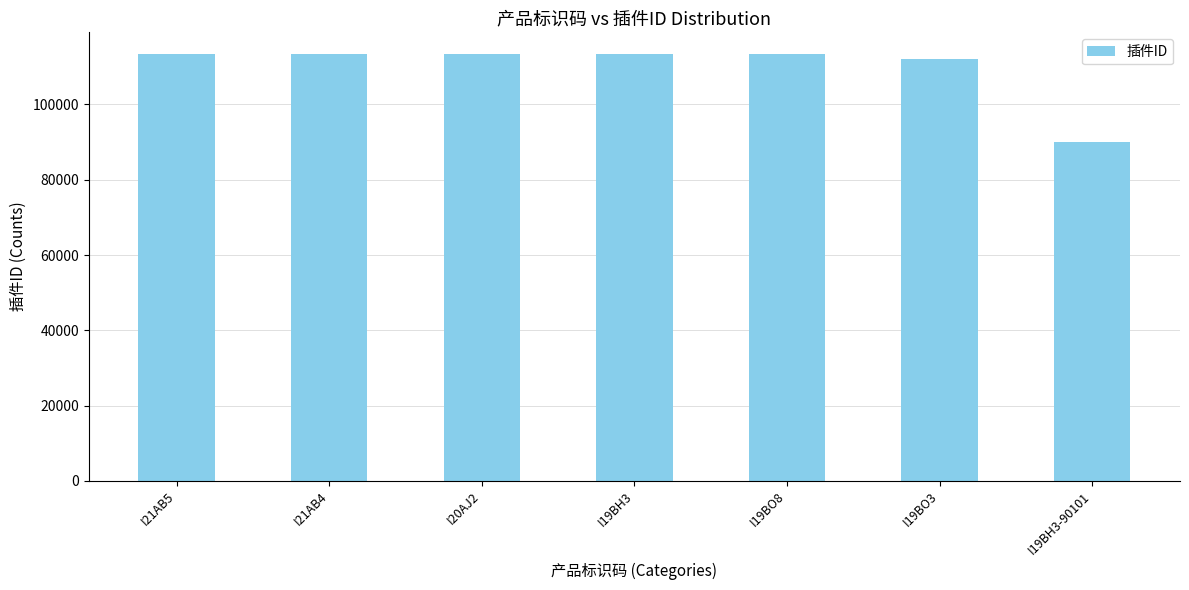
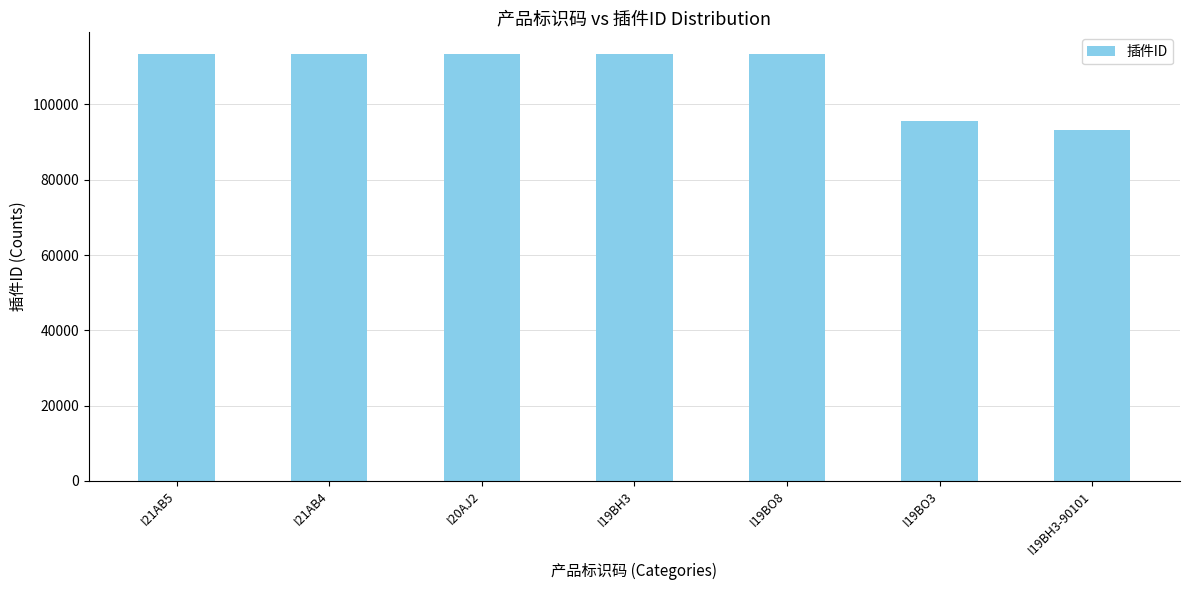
I19BO3: 112000 -> 96000
I19BH3-90101: 90000 -> 93000
